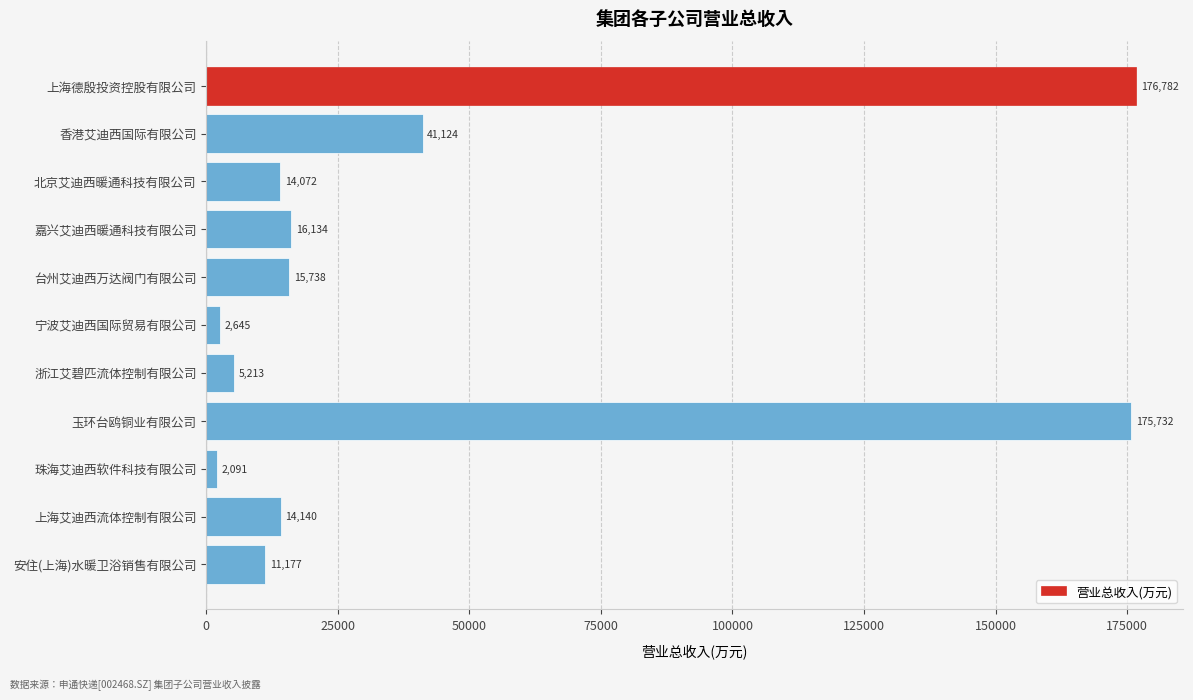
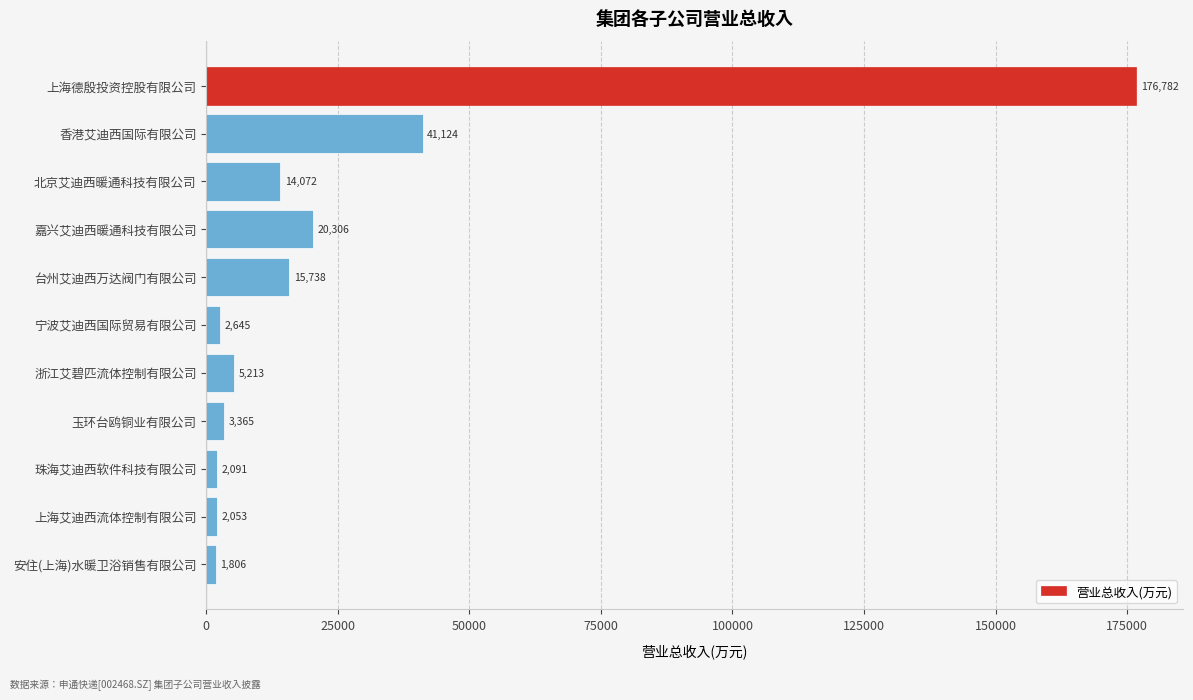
嘉兴艾迪西暖通科技有限公司: 16,134 -> 20,306
玉环台鸥铜业有限公司: 175,732 -> 3,365
上海艾迪西流体控制有限公司: 14,140 -> 2,053
安住(上海)水暖卫浴销售有限公司: 11,177 -> 1,806
